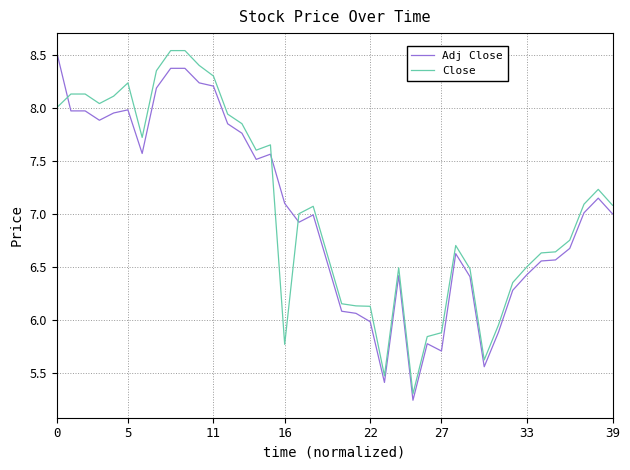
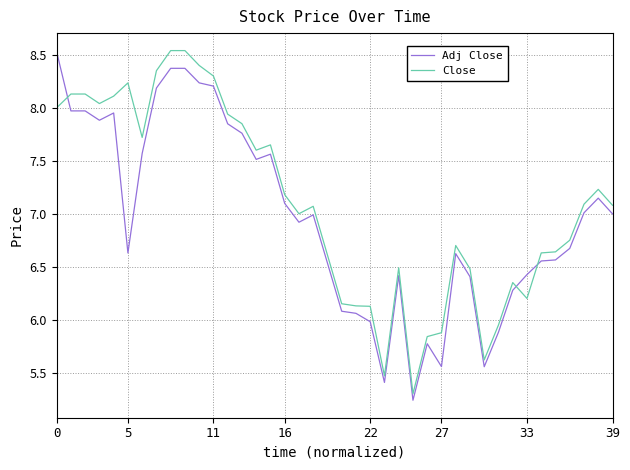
Adj Close, 5: 7.98 -> 6.63
Close, 16: 5.77 -> 7.18
Adj Close, 27: 5.70 -> 5.56
Close, 33: 6.5 -> 6.2
